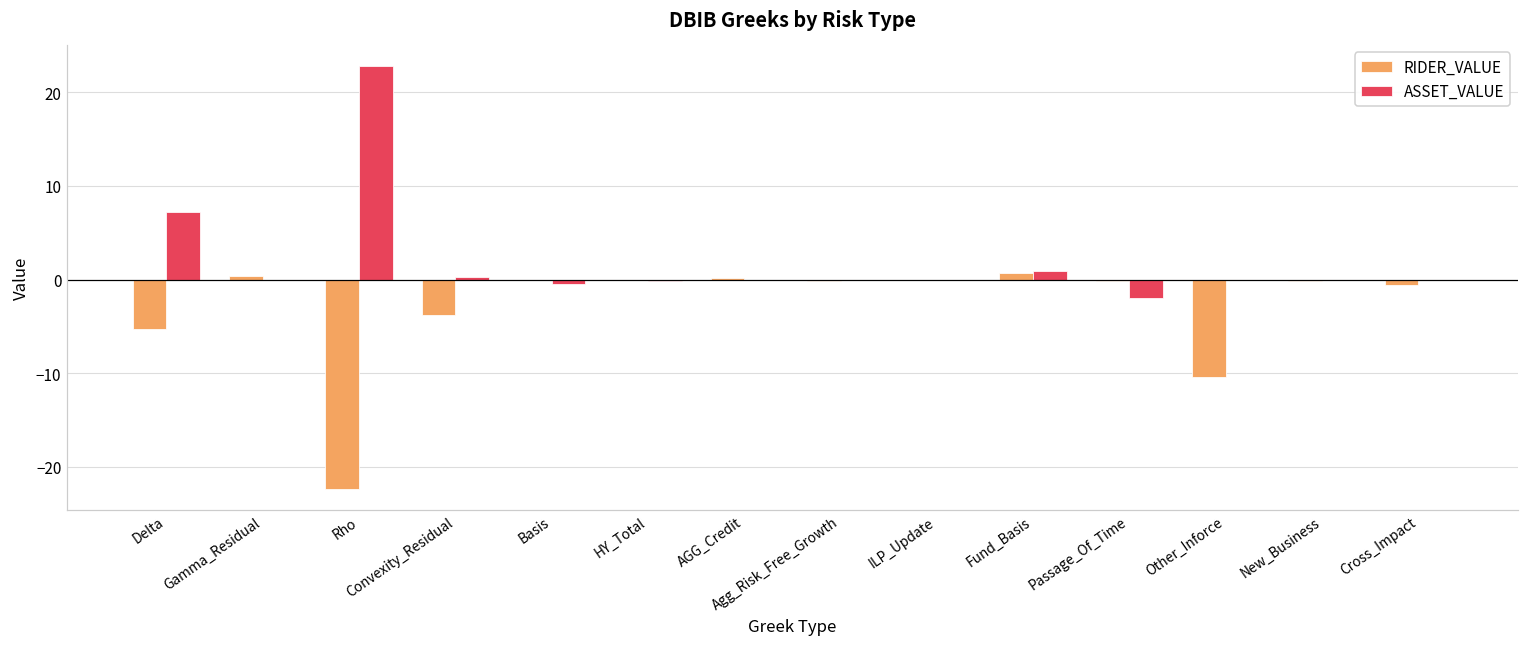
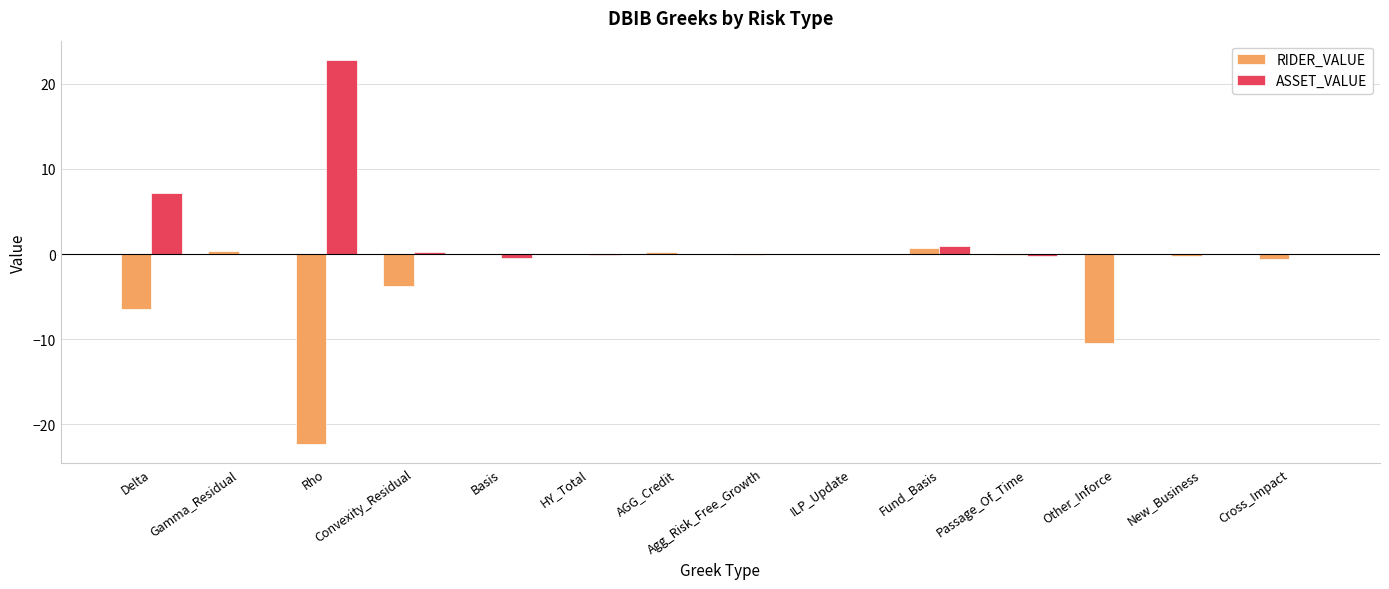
RIDER_VALUE, Delta: -5 -> -6
ASSET_VALUE, Passage_Of_Time: -2 -> 0
